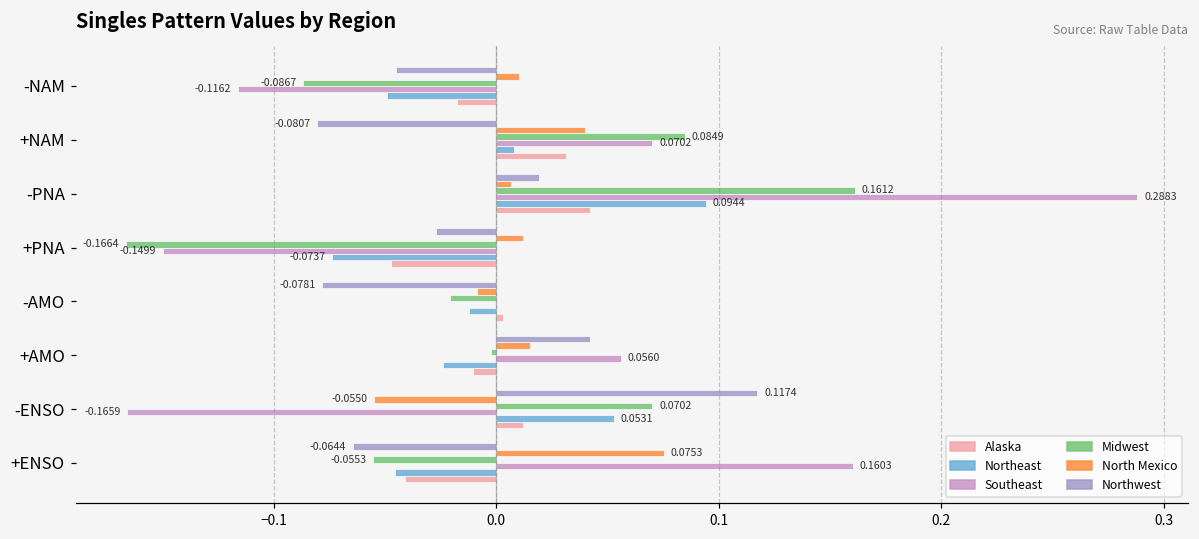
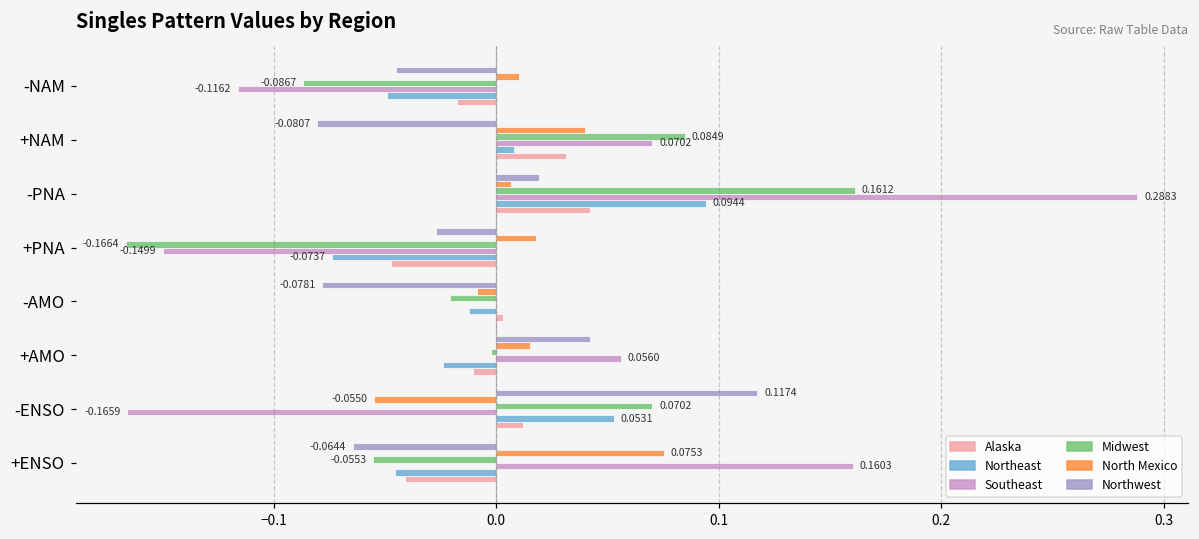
North Mexico, +PNA: 0.012 -> 0.018
